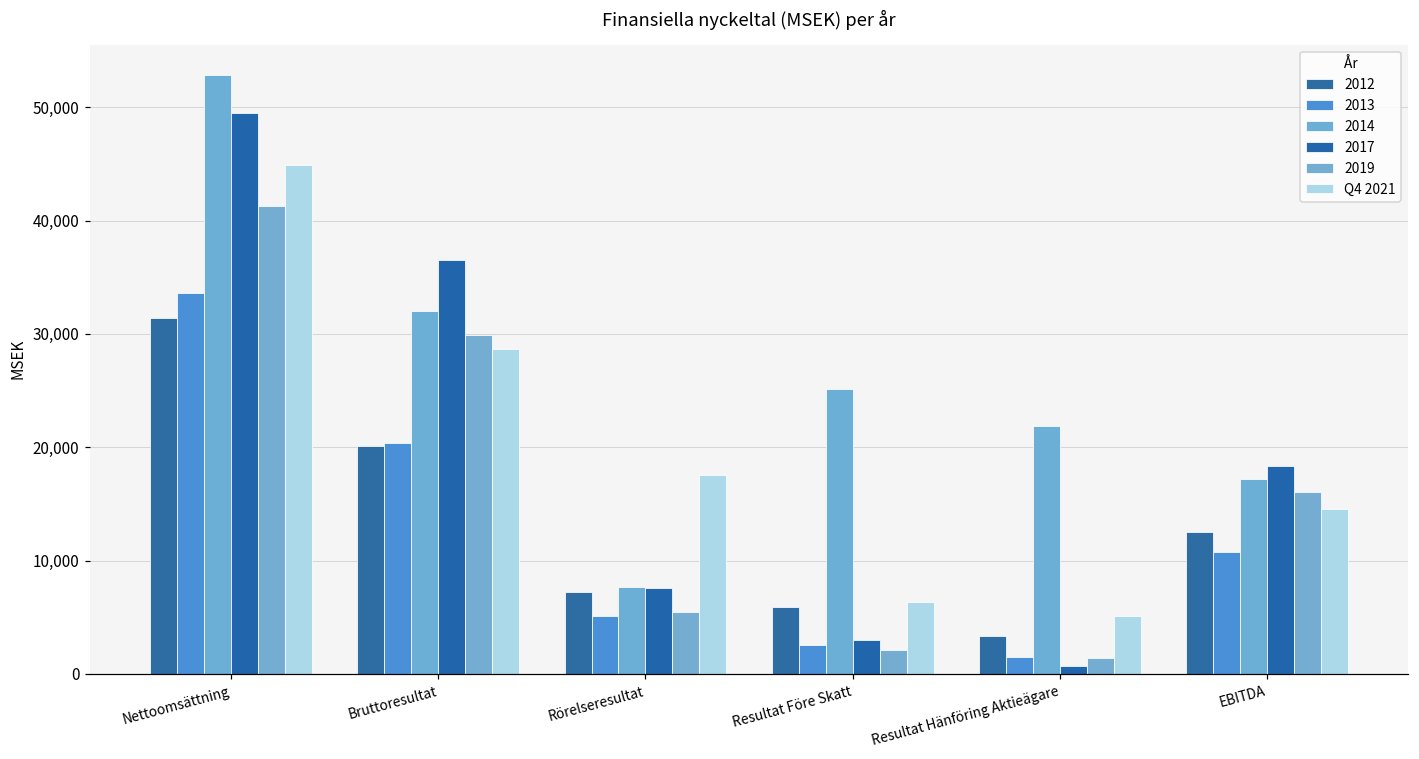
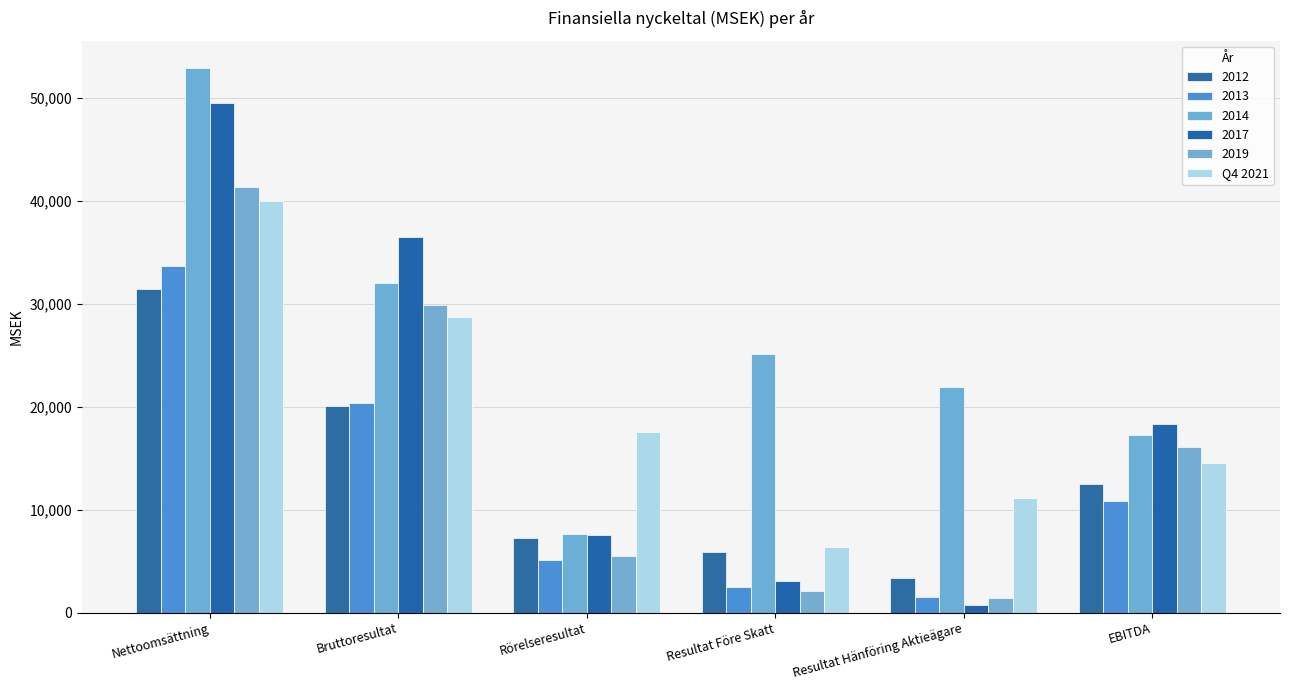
Q4 2021, Nettoomsättning: 44,900 -> 39,900
Q4 2021, Resultat Hänföring Aktieägare: 5,100 -> 11,100
